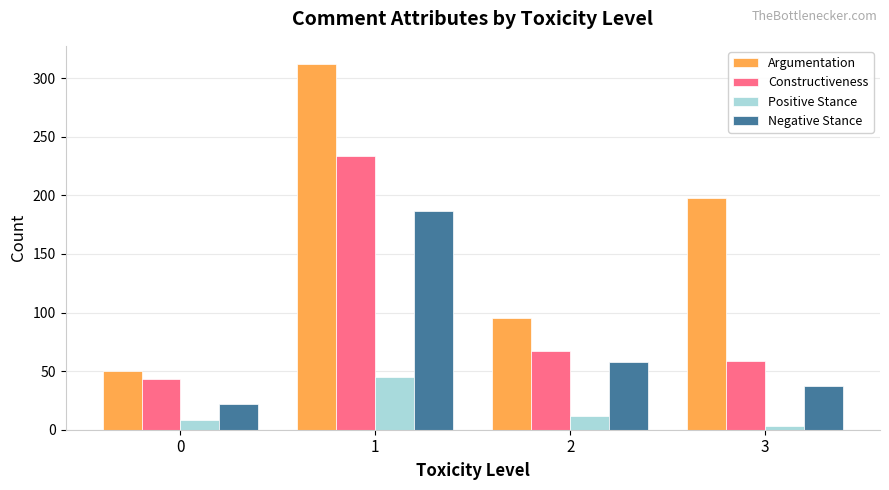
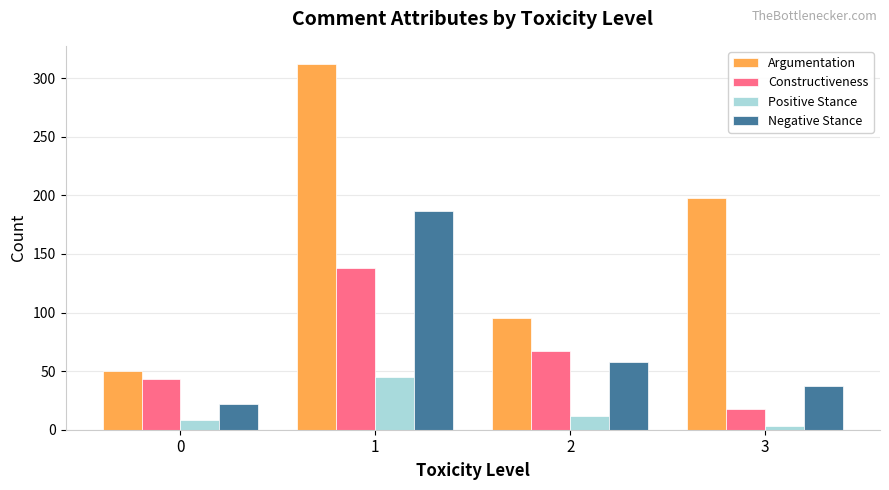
Constructiveness, 1: 234 -> 138
Constructiveness, 3: 59 -> 18
